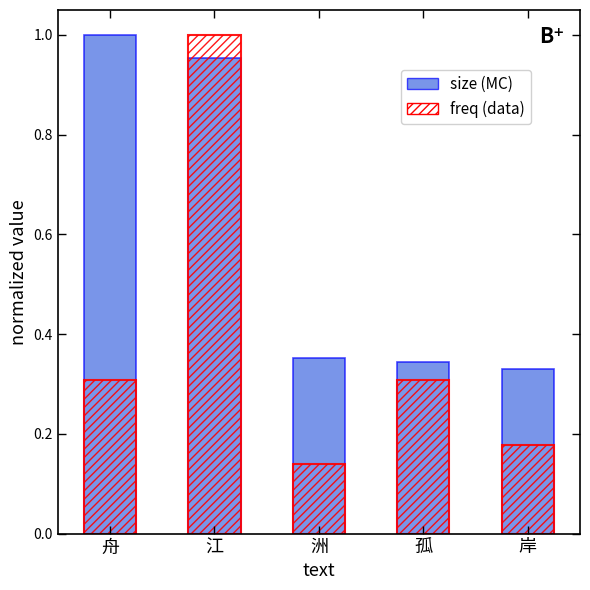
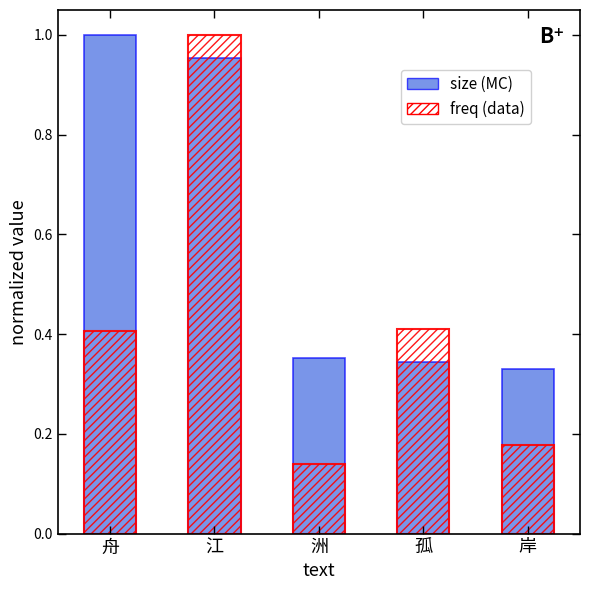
freq (data), 舟: 0.31 -> 0.41
freq (data), 孤: 0.31 -> 0.41
